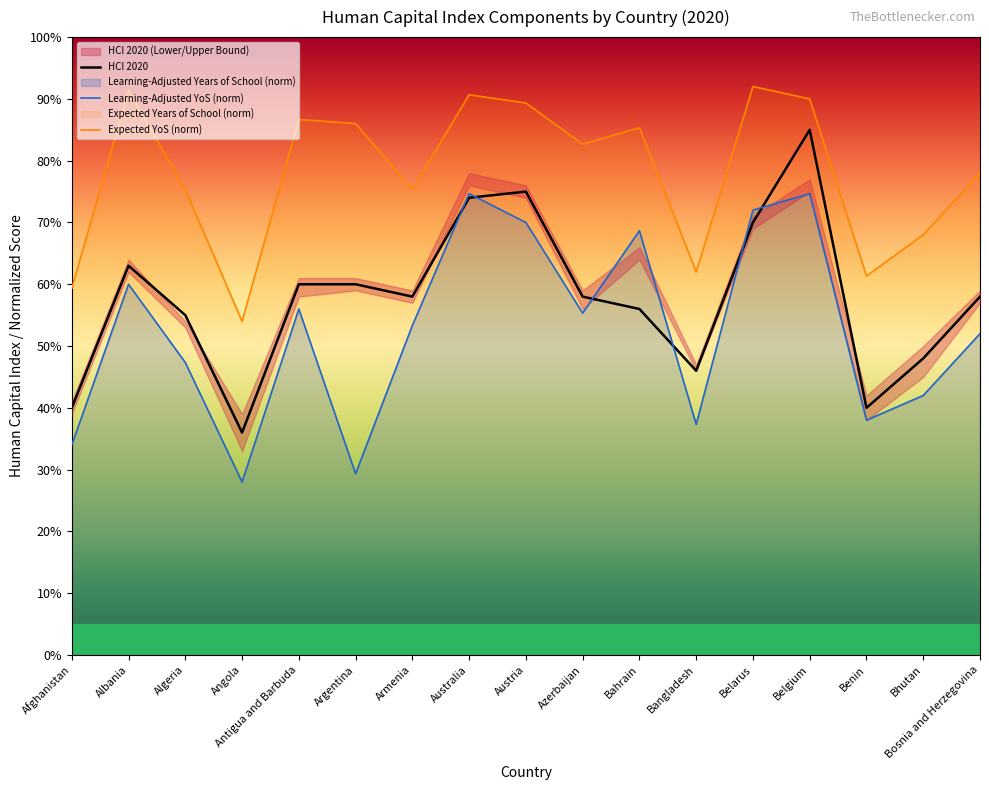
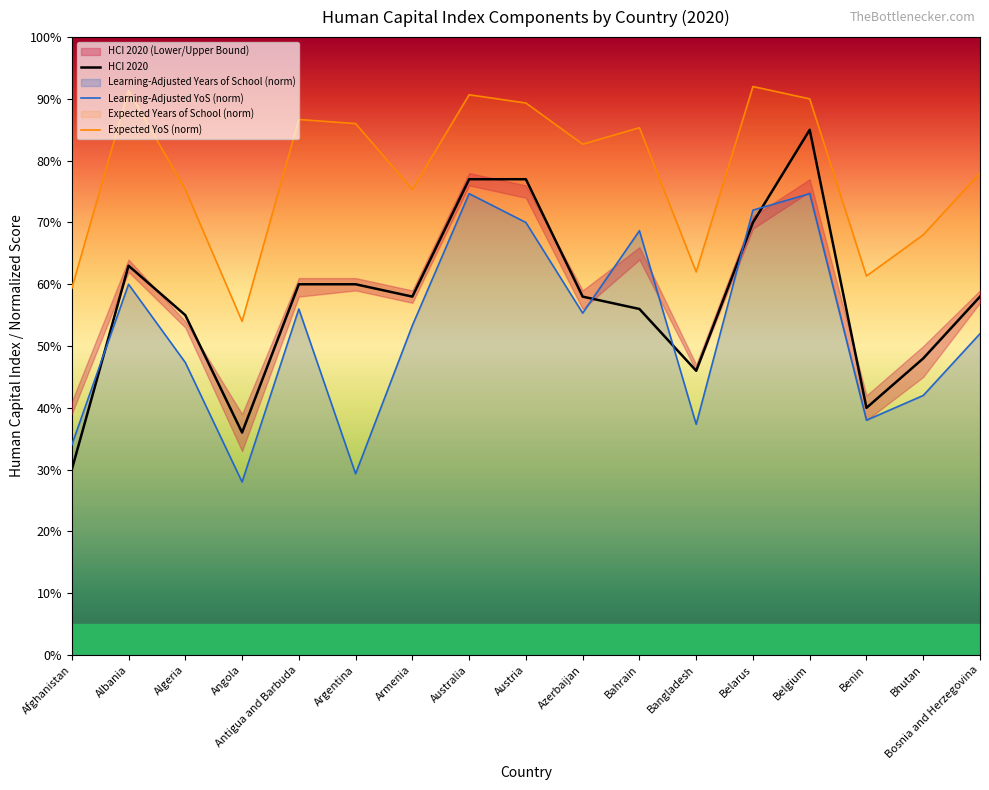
HCI 2020, Afghanistan: 40% -> 30%
HCI 2020, Australia: 74% -> 77%
HCI 2020, Austria: 75% -> 77%
